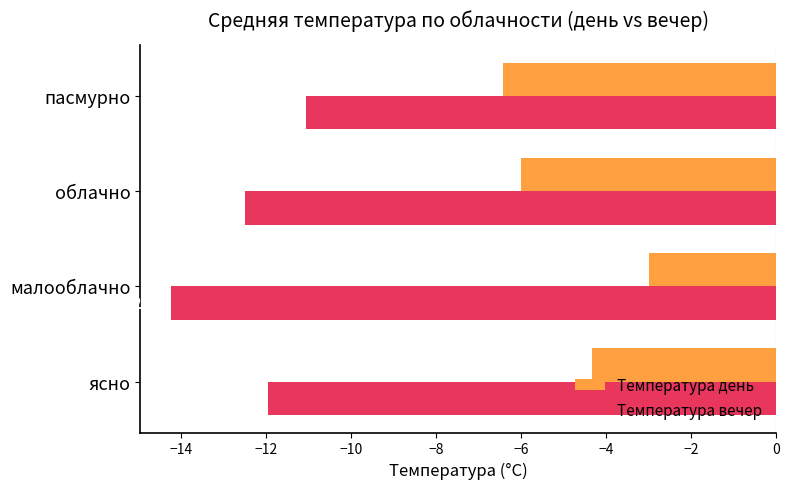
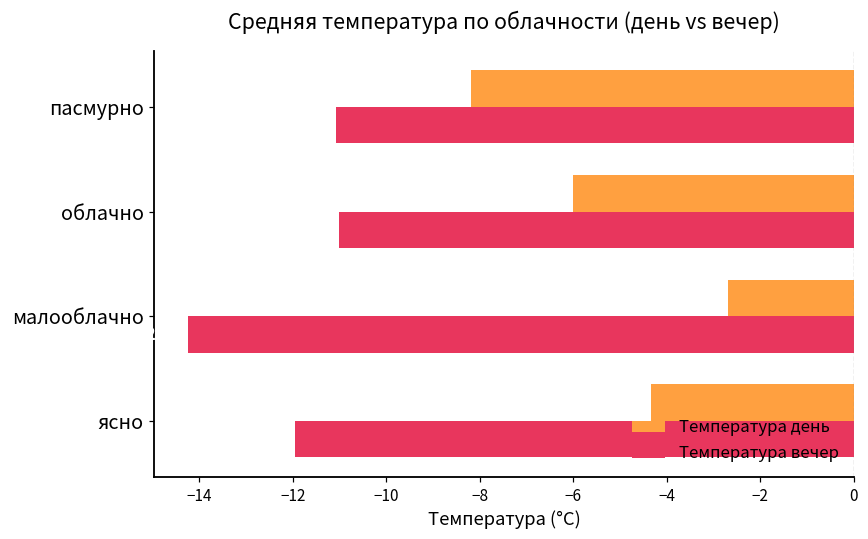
Температура день, пасмурно: -6.4 -> -8.2
Температура вечер, облачно: -12.5 -> -11.0
Температура день, малооблачно: -3.0 -> -2.7
